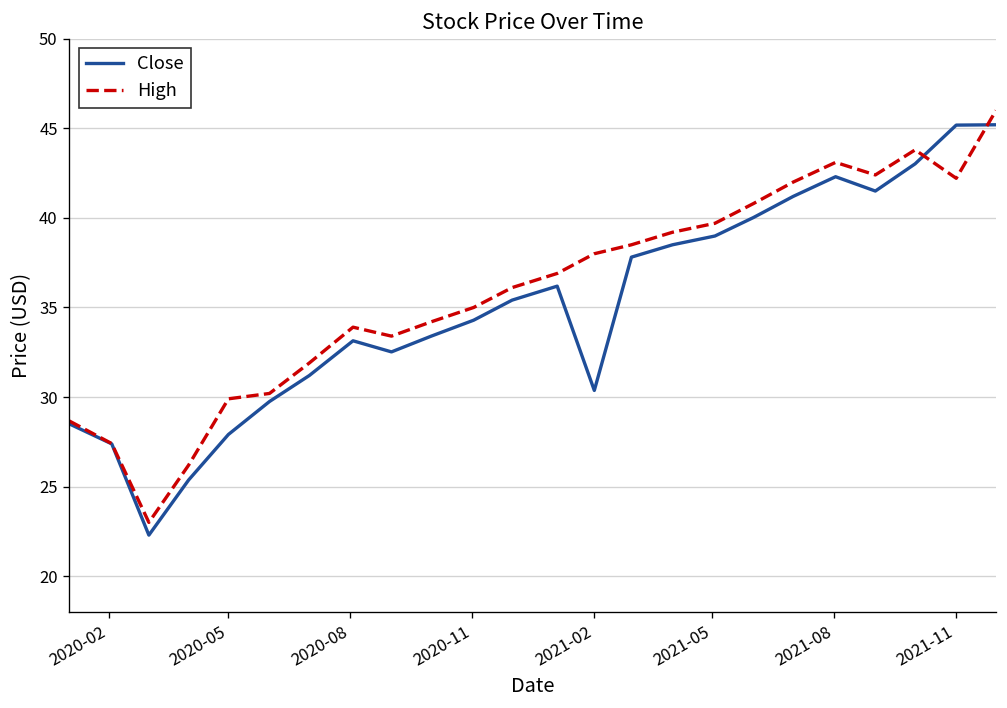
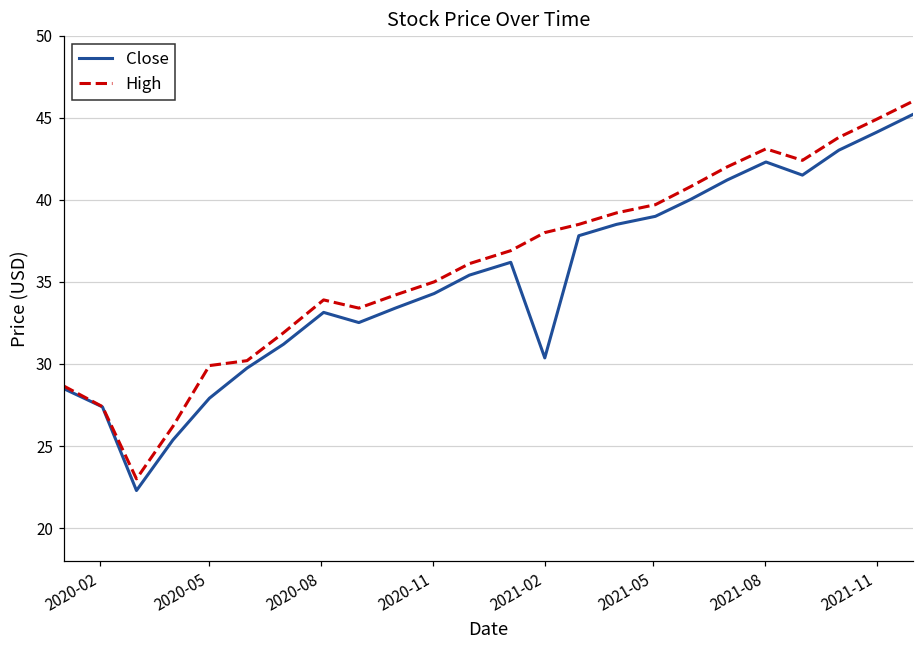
Close, 2021-11: 45.2 -> 44.1
High, 2021-11: 42.2 -> 44.9
